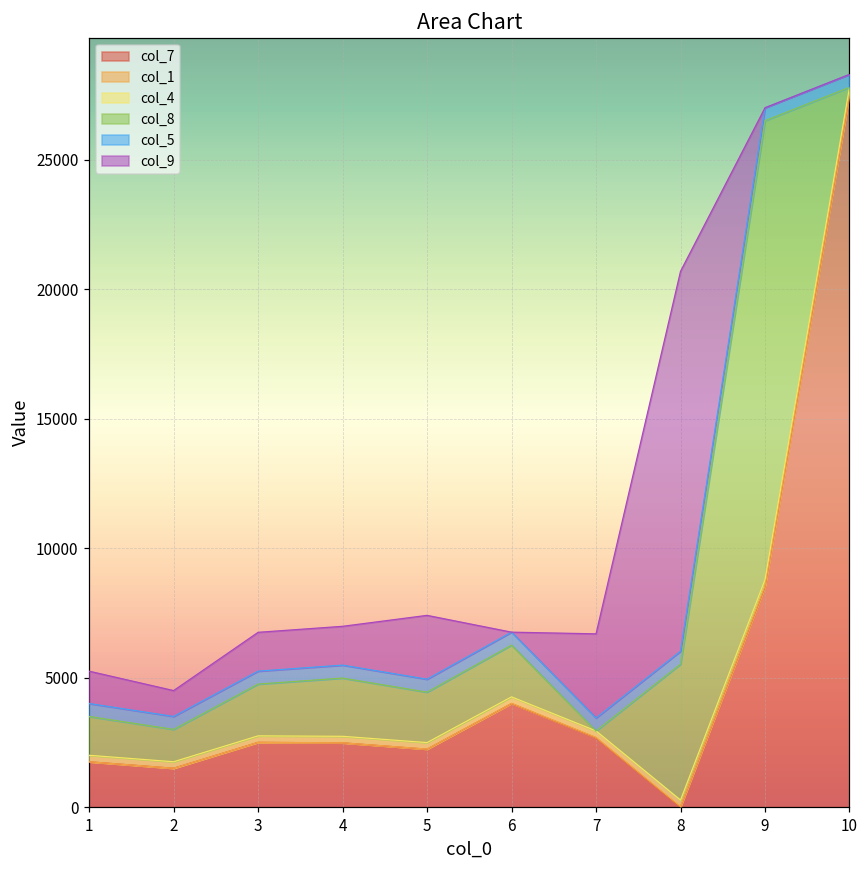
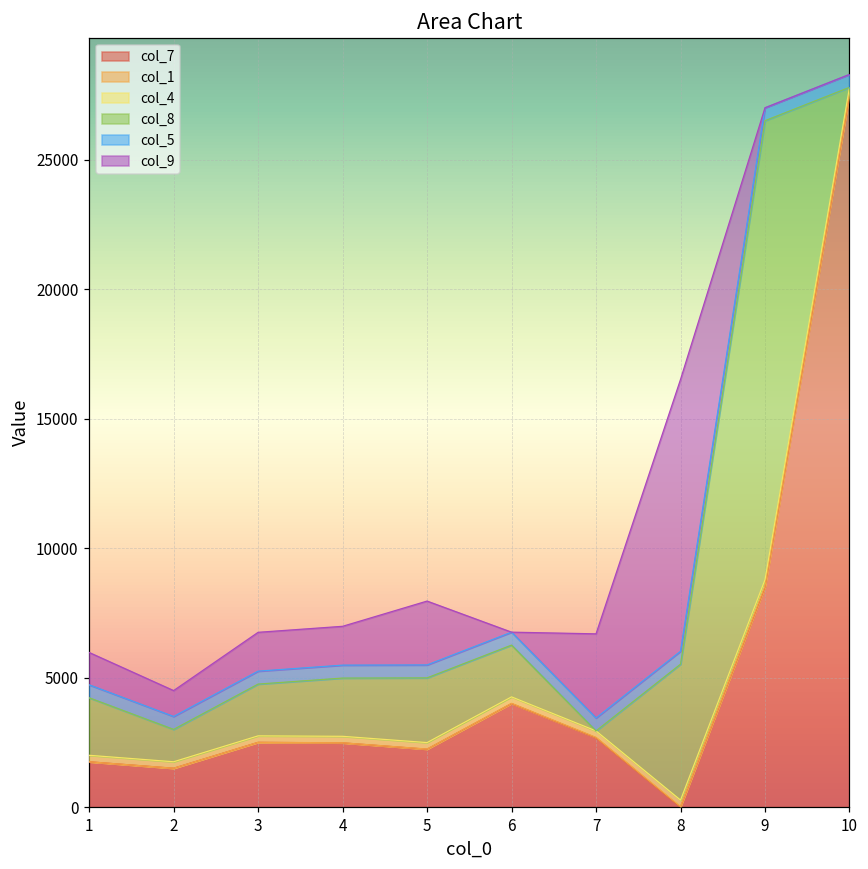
col_8, 1: 1500 -> 2200
col_8, 5: 1900 -> 2500
col_9, 8: 14700 -> 10500
